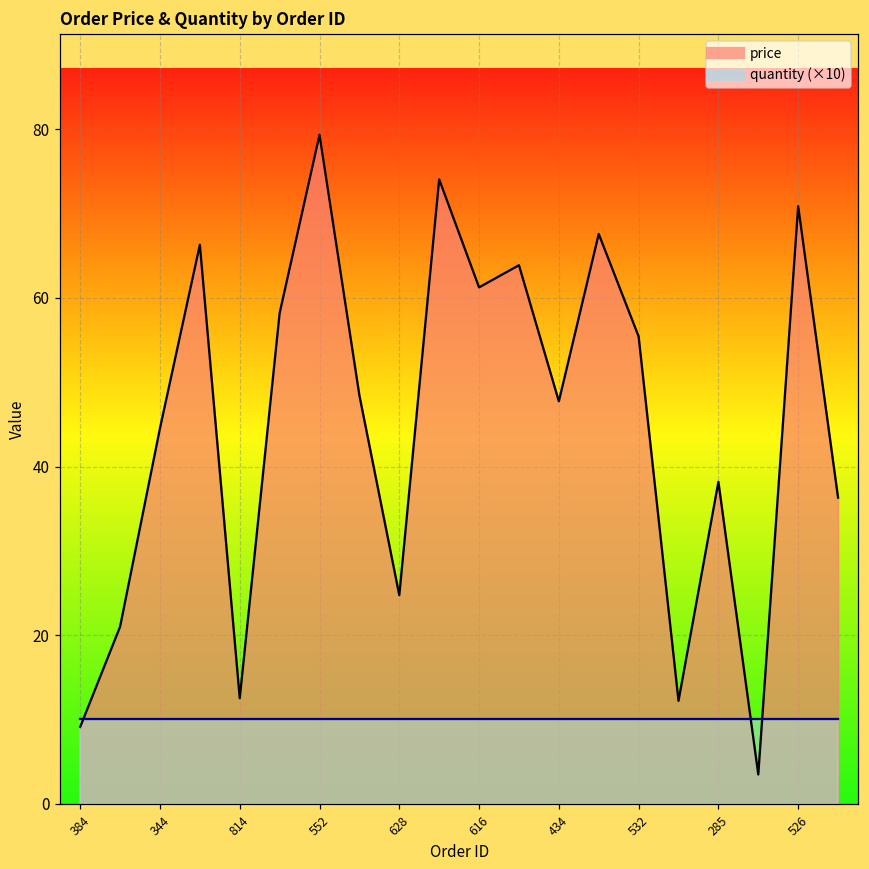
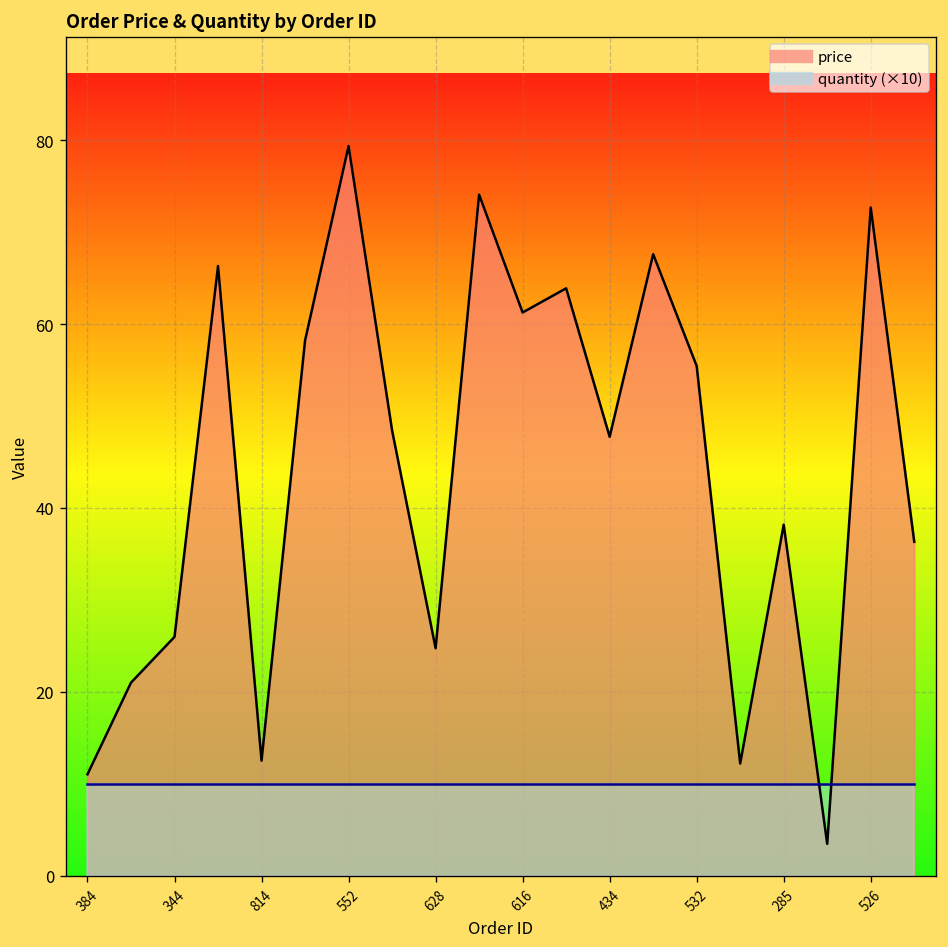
price, 384: 9 -> 11
price, 344: 45 -> 26
price, 526: 71 -> 73
